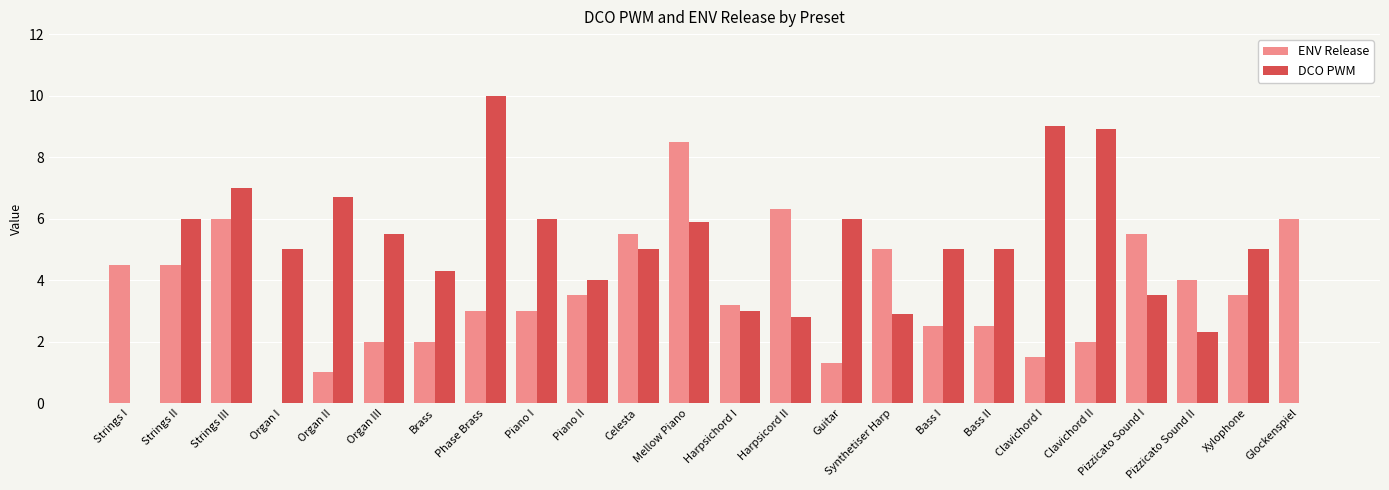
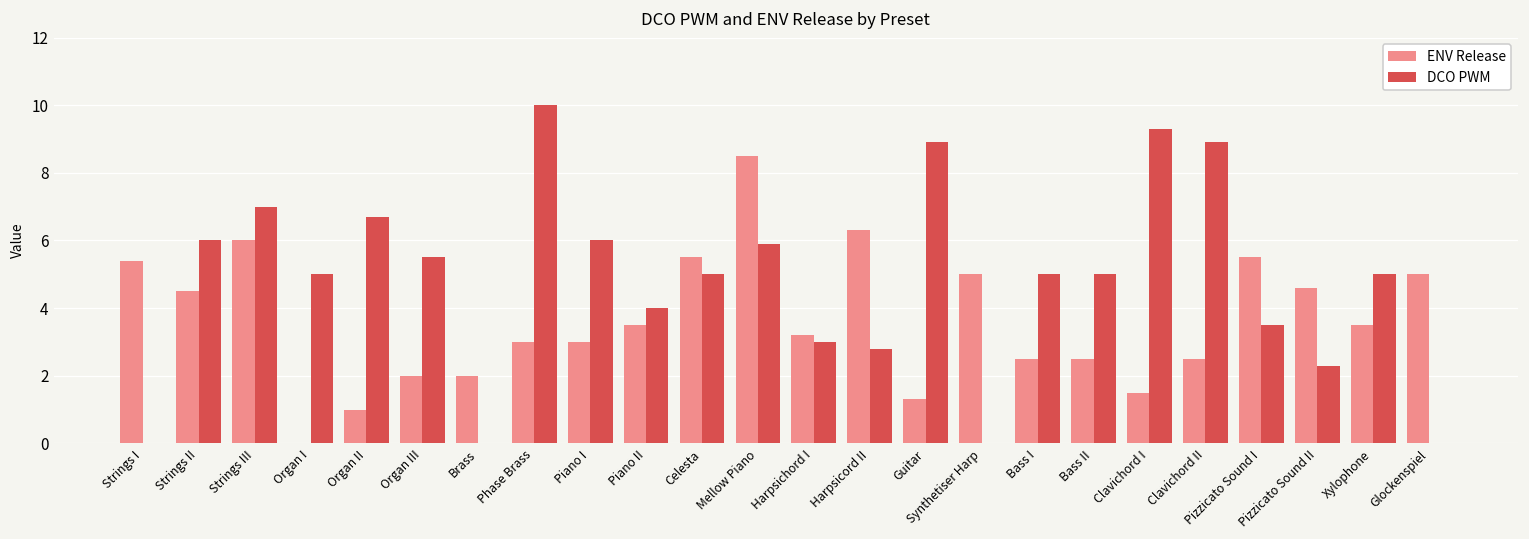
ENV Release, Strings I: 4.5 -> 5.4
DCO PWM, Brass: 4.3 -> 0.0
DCO PWM, Guitar: 6.0 -> 8.9
DCO PWM, Synthetiser Harp: 2.9 -> 0.0
DCO PWM, Clavichord I: 9.0 -> 9.3
ENV Release, Clavichord II: 2.0 -> 2.5
ENV Release, Pizzicato Sound II: 4.0 -> 4.6
ENV Release, Glockenspiel: 6 -> 5
